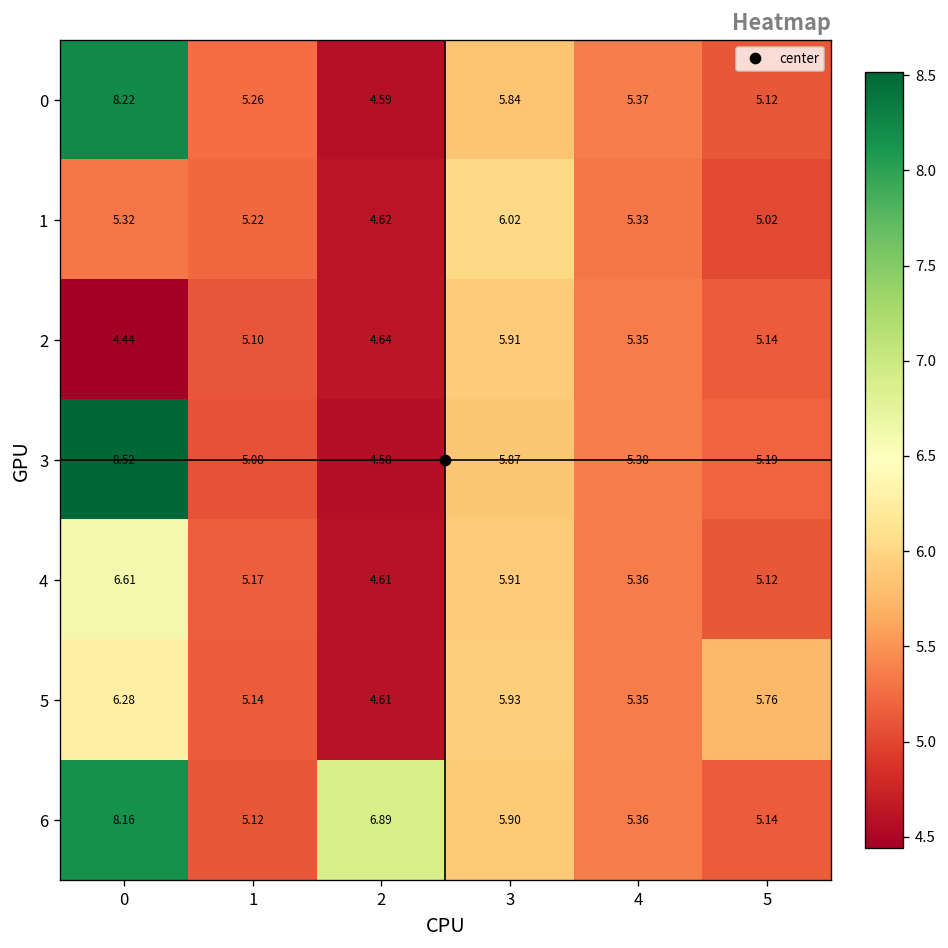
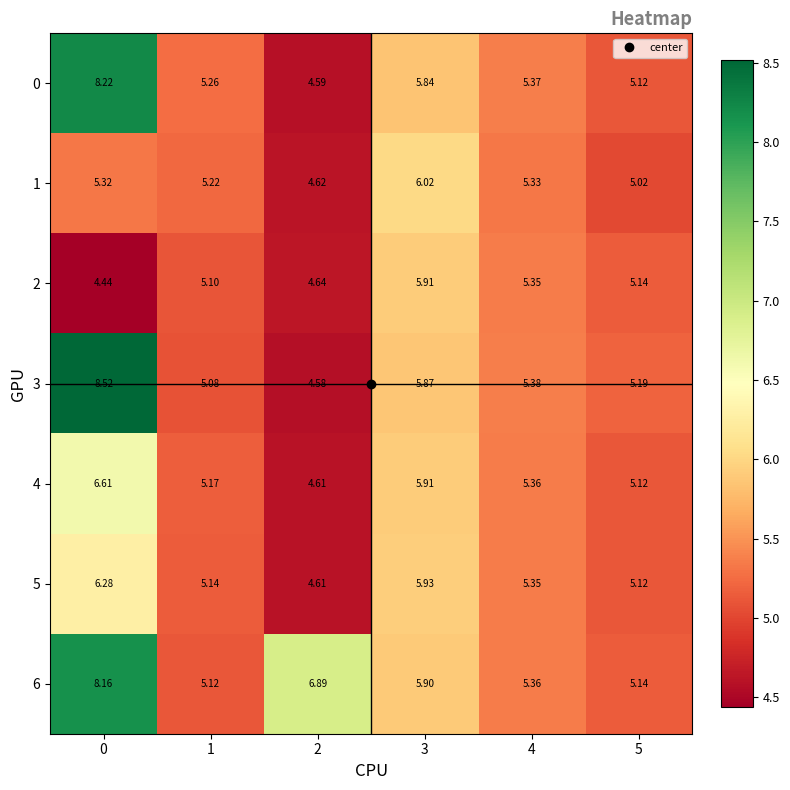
5, 5: 5.76 -> 5.12
